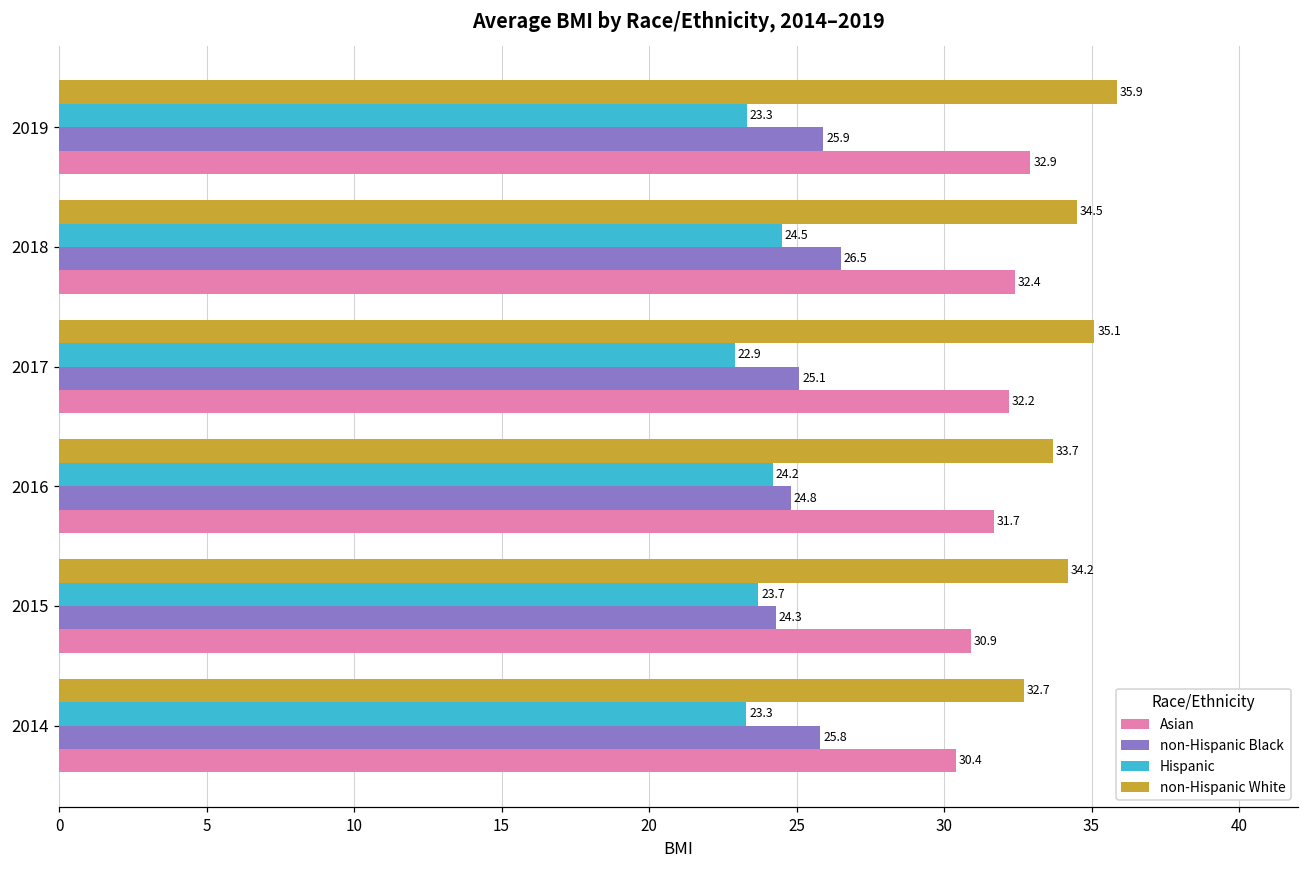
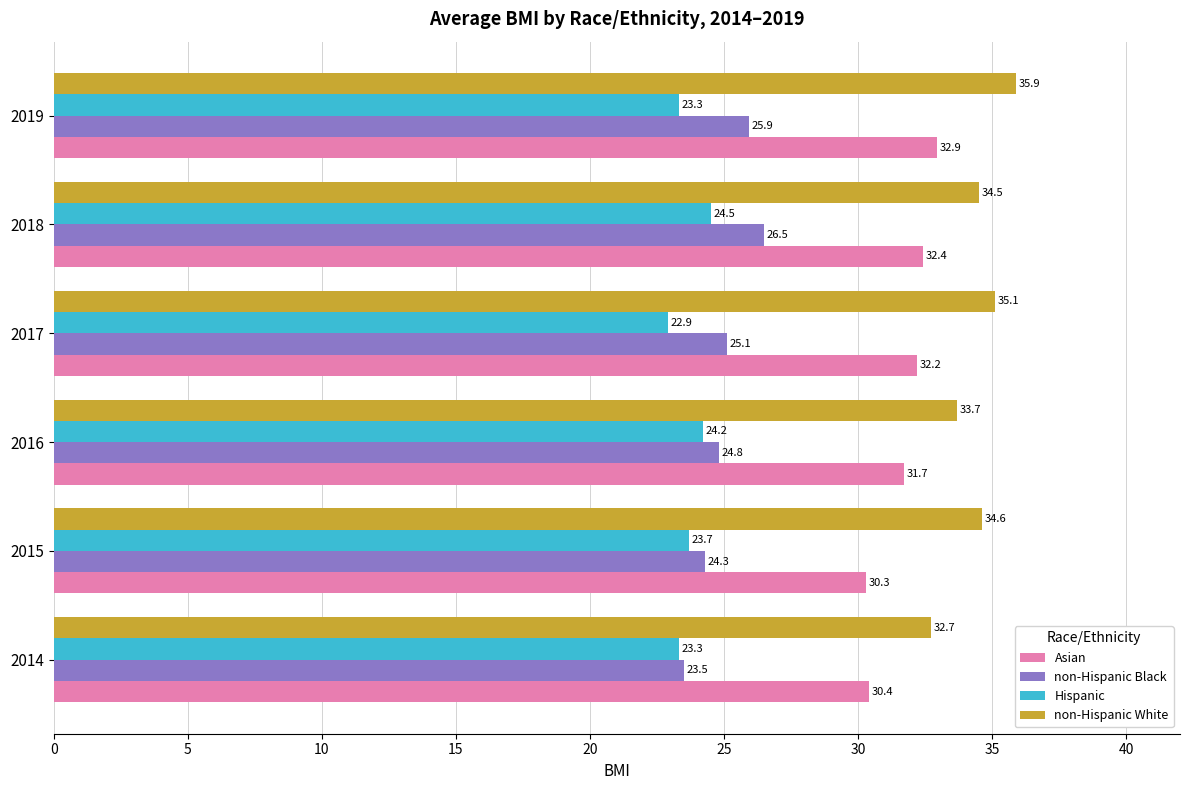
non-Hispanic White, 2015: 34.2 -> 34.6
Asian, 2015: 30.9 -> 30.3
non-Hispanic Black, 2014: 25.8 -> 23.5
